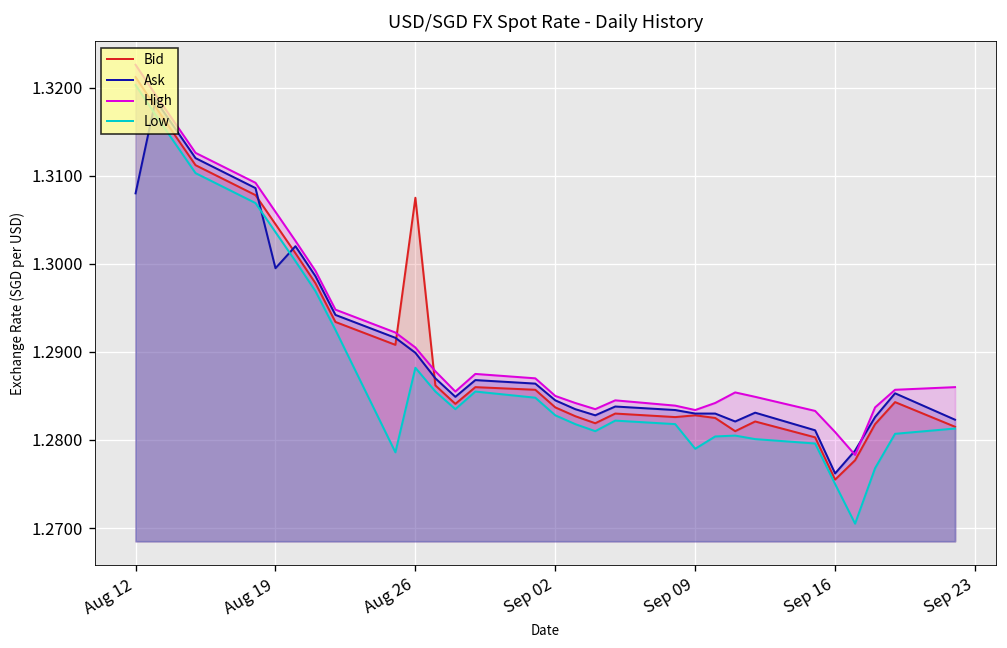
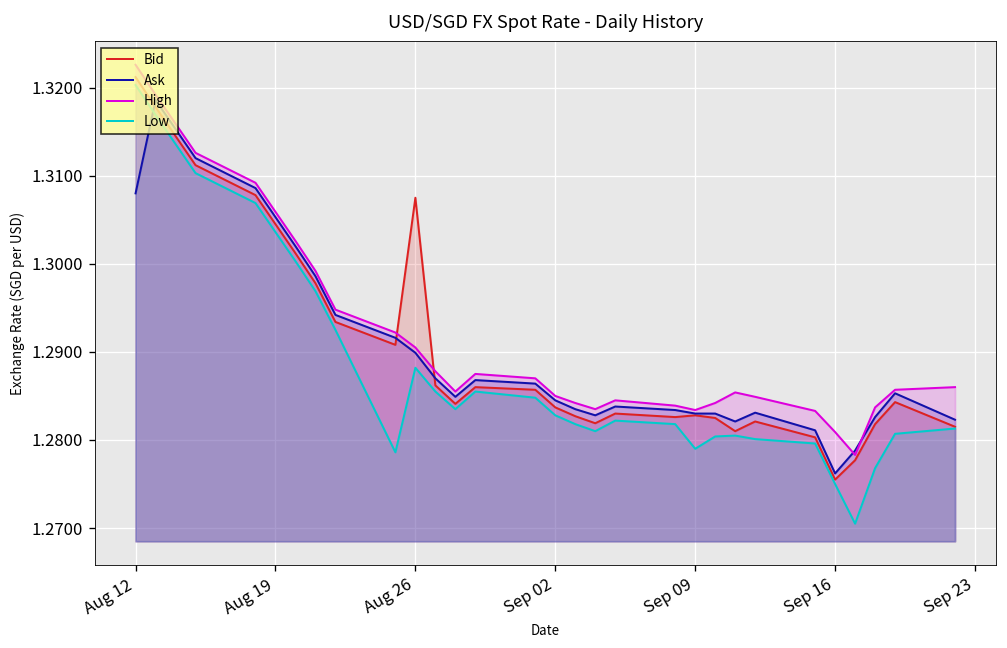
Ask, Aug 19: 1.300 -> 1.305
